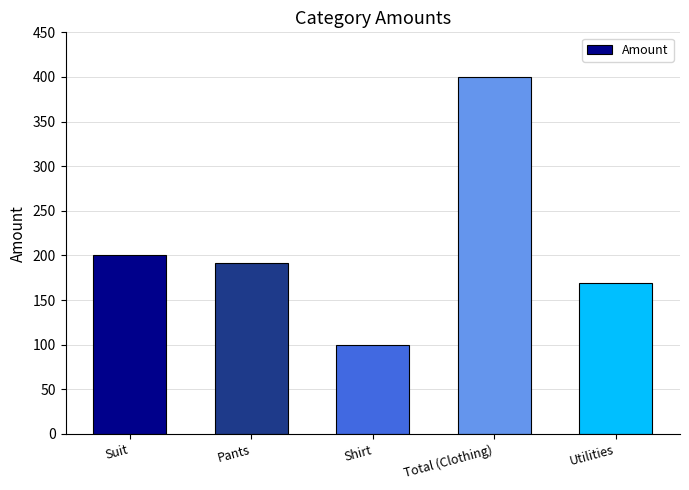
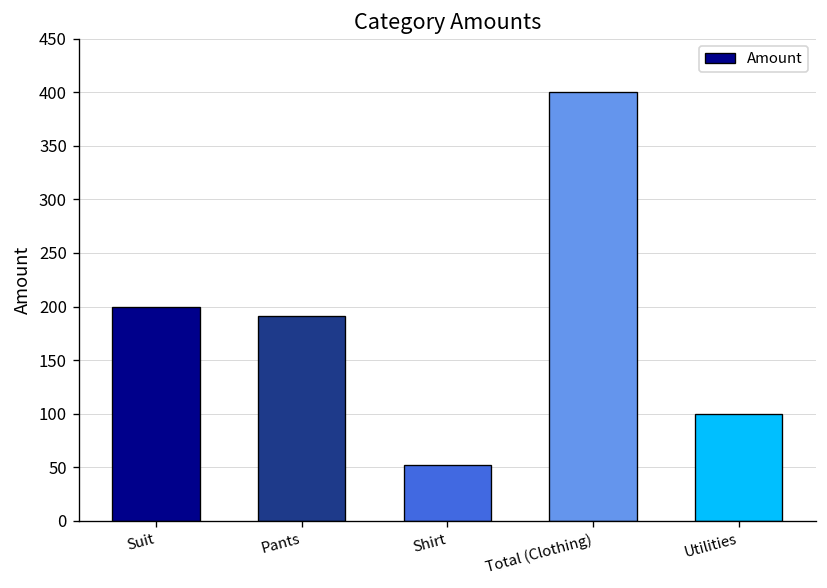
Shirt: 100 -> 50
Utilities: 170 -> 100
